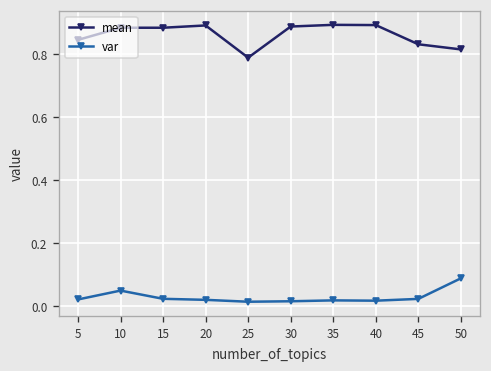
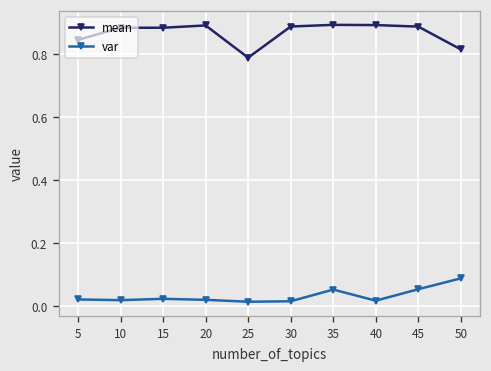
var, 10: 0.05 -> 0.02
var, 35: 0.02 -> 0.05
mean, 45: 0.83 -> 0.89
var, 45: 0.02 -> 0.05
